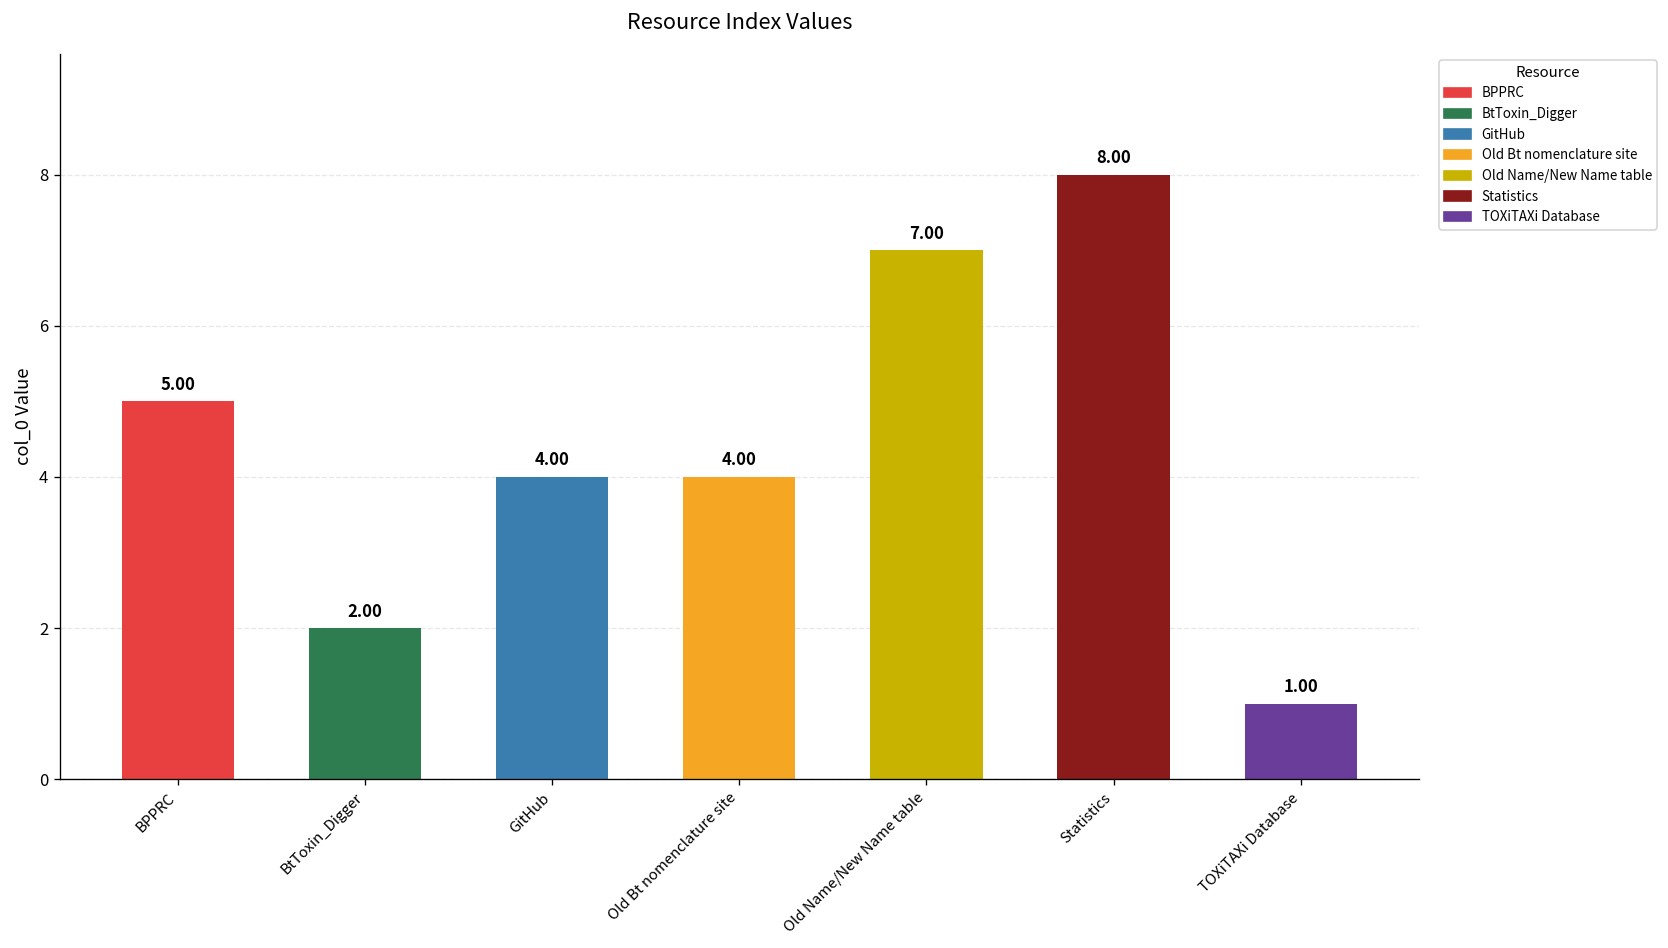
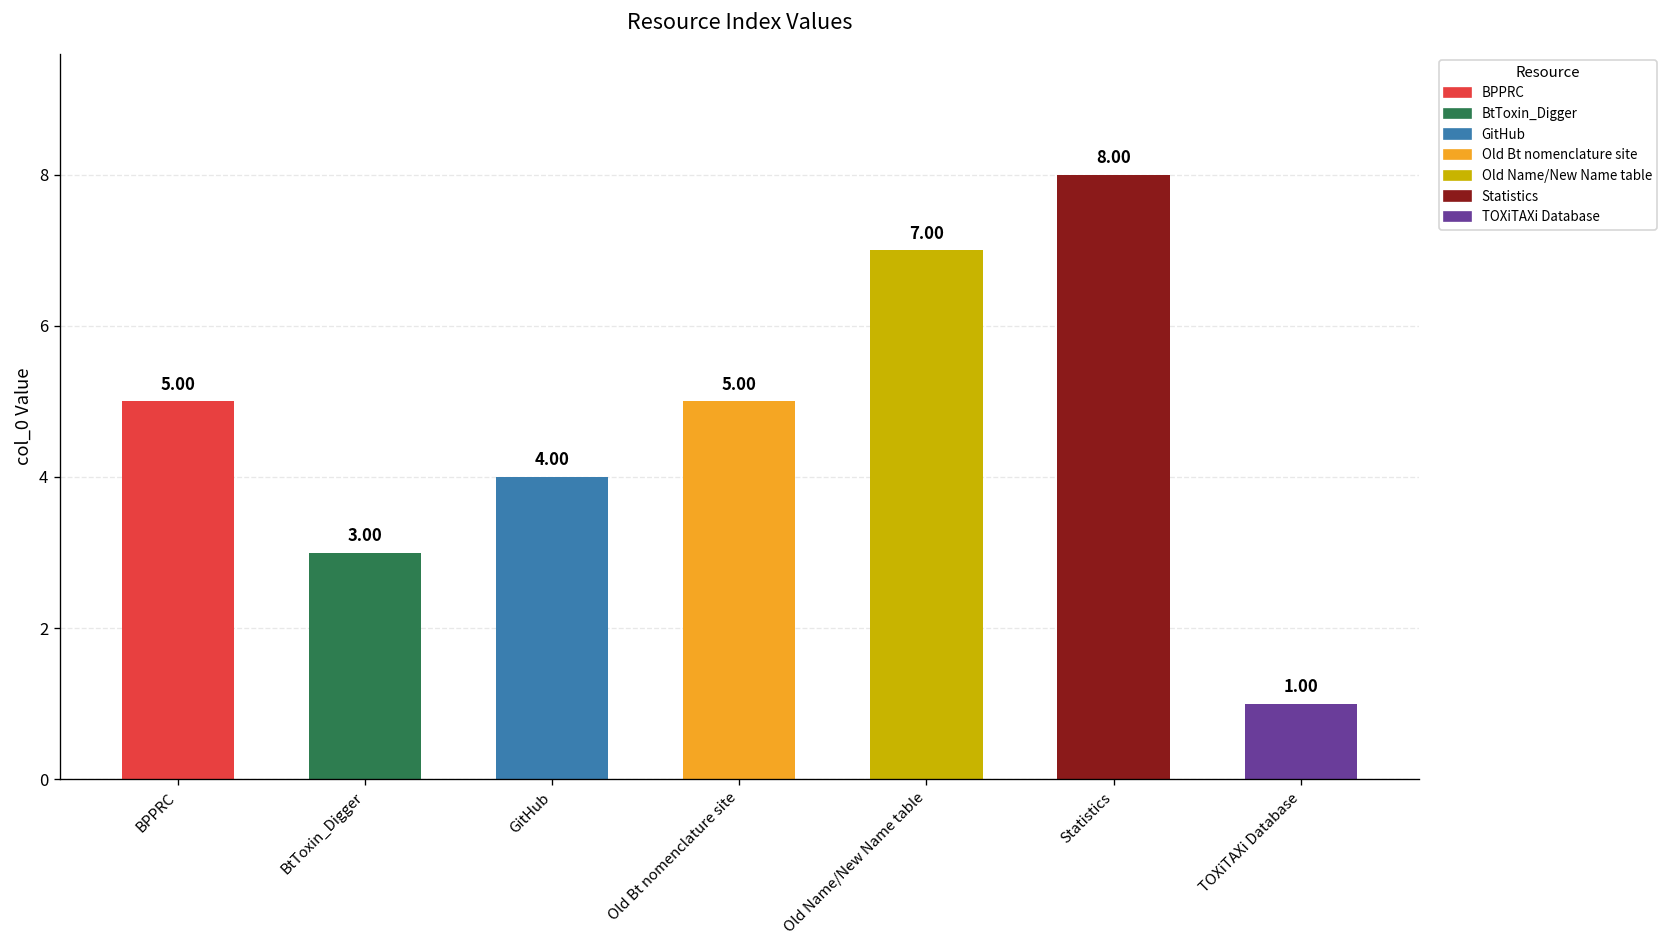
BtToxin_Digger: 2.00 -> 3.00
Old Bt nomenclature site: 4.00 -> 5.00
